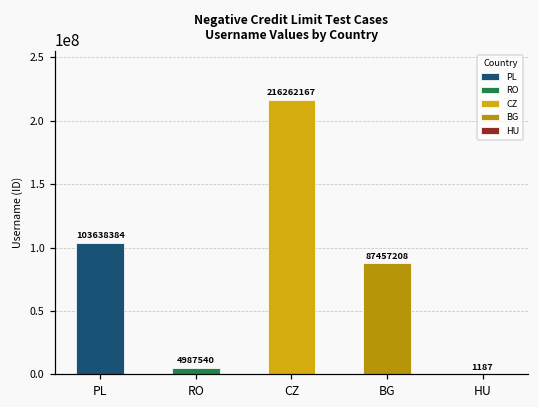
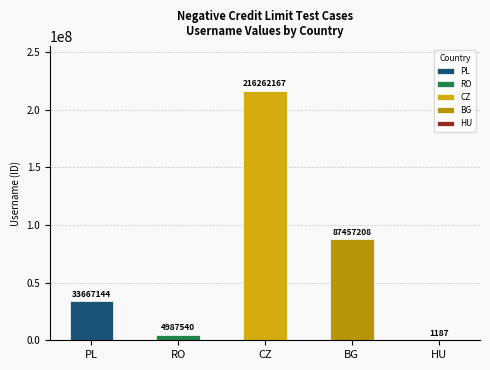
PL: 103638384 -> 33667144
